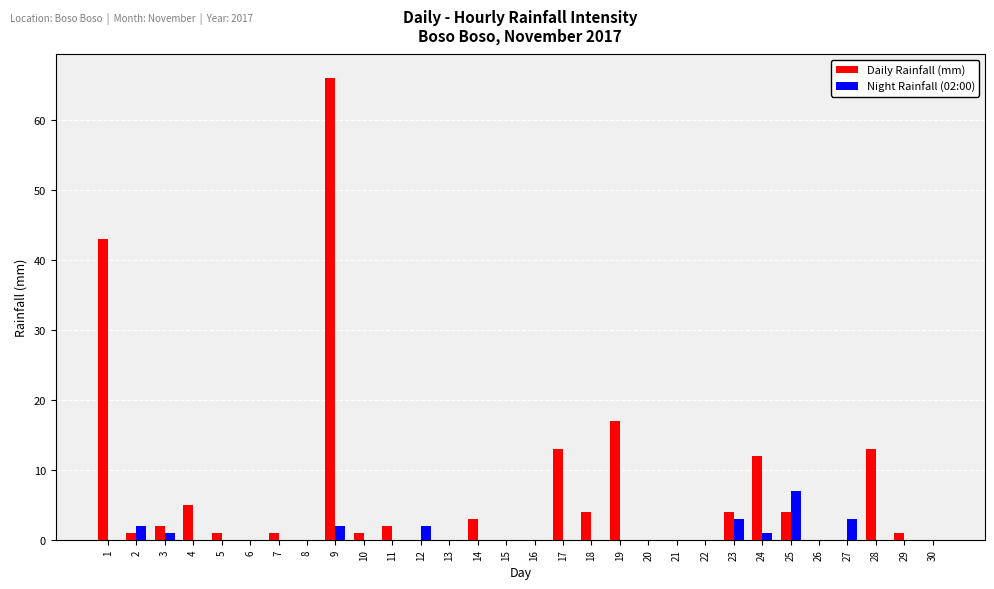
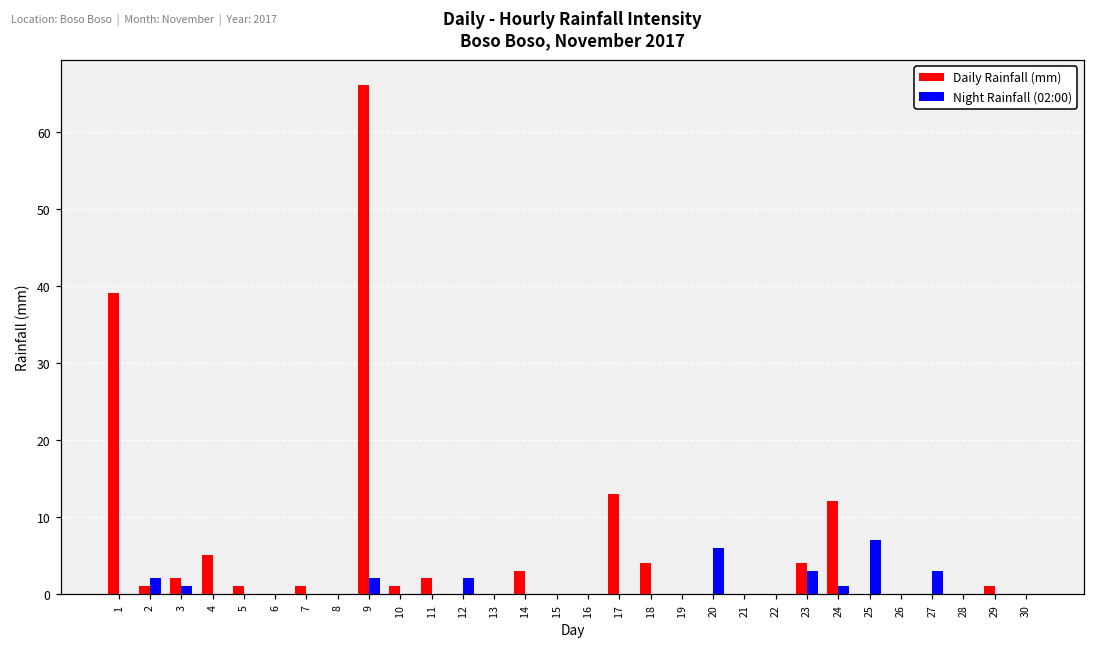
Daily Rainfall (mm), 1: 43 -> 39
Daily Rainfall (mm), 19: 17 -> 0
Night Rainfall (02:00), 20: 0 -> 6
Daily Rainfall (mm), 25: 4 -> 0
Daily Rainfall (mm), 28: 13 -> 0
